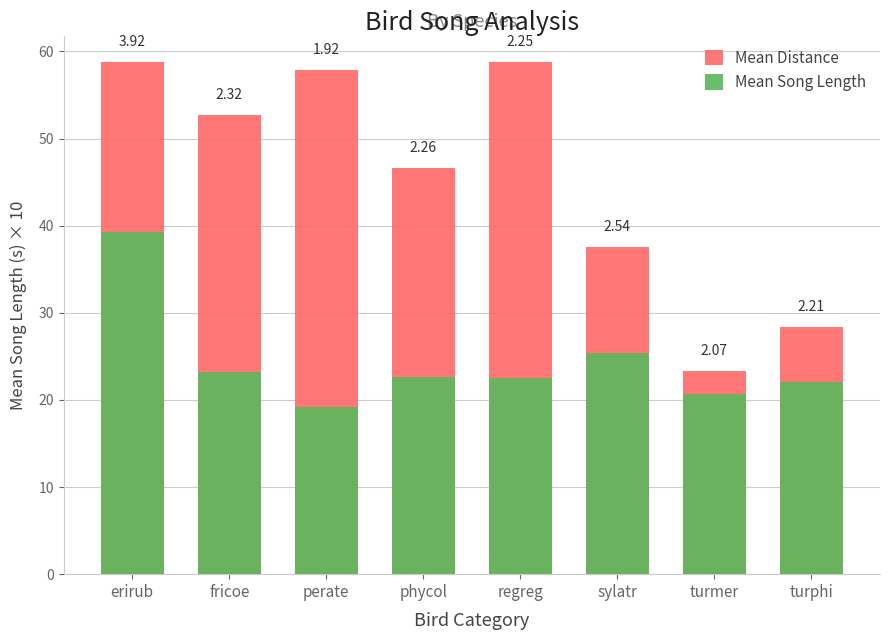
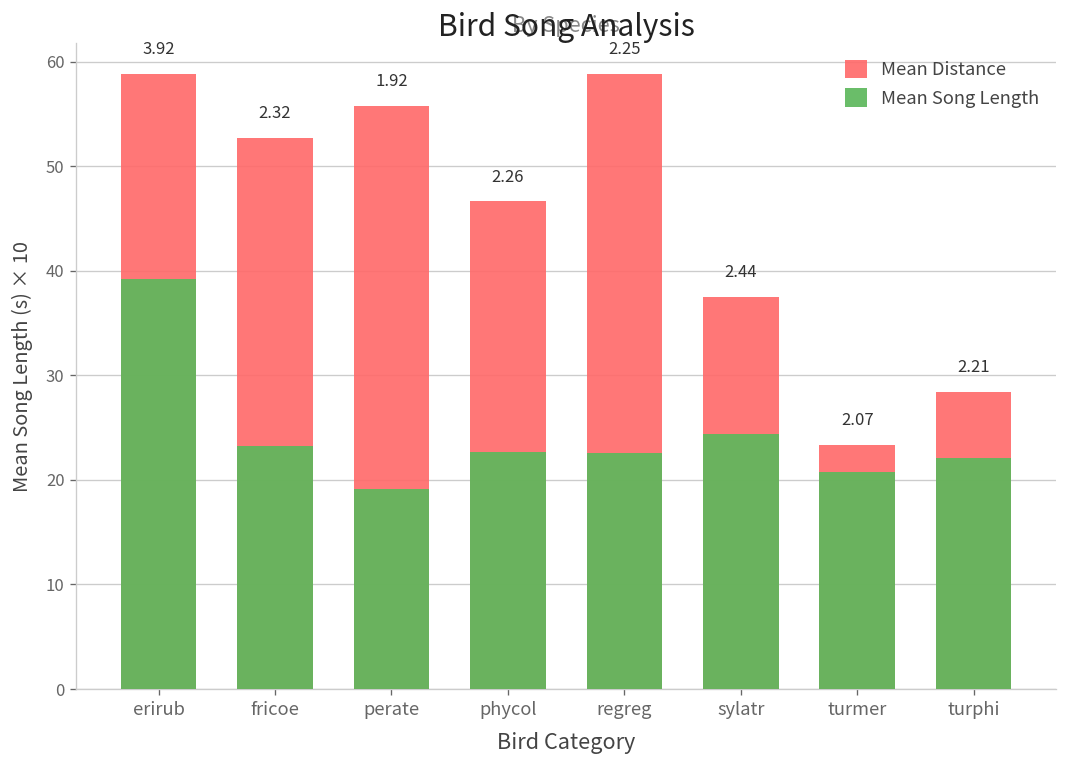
Mean Distance, perate: 58 -> 56
Mean Song Length, sylatr: 2.54 -> 2.44
